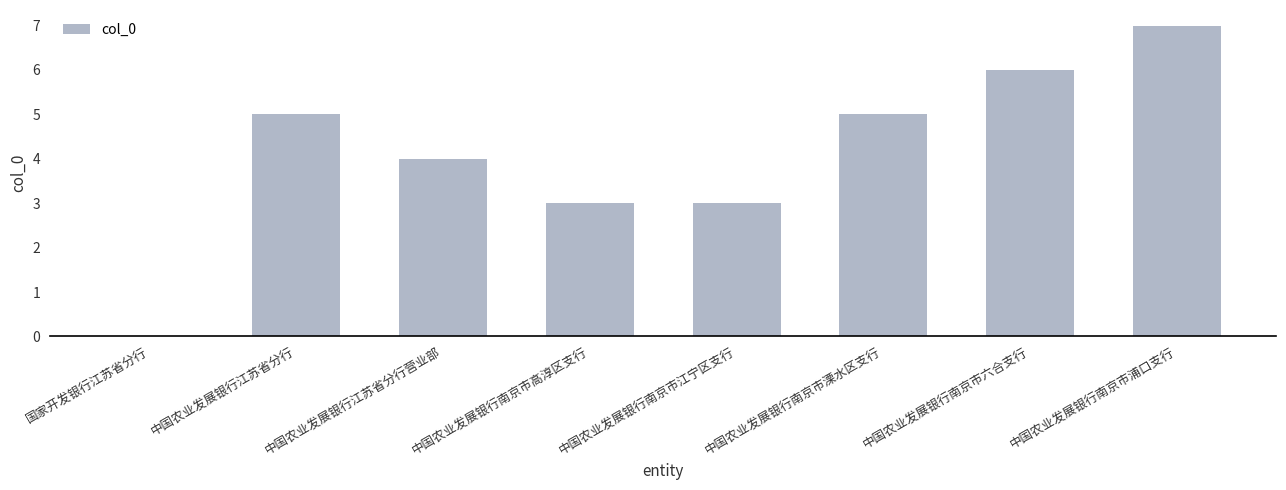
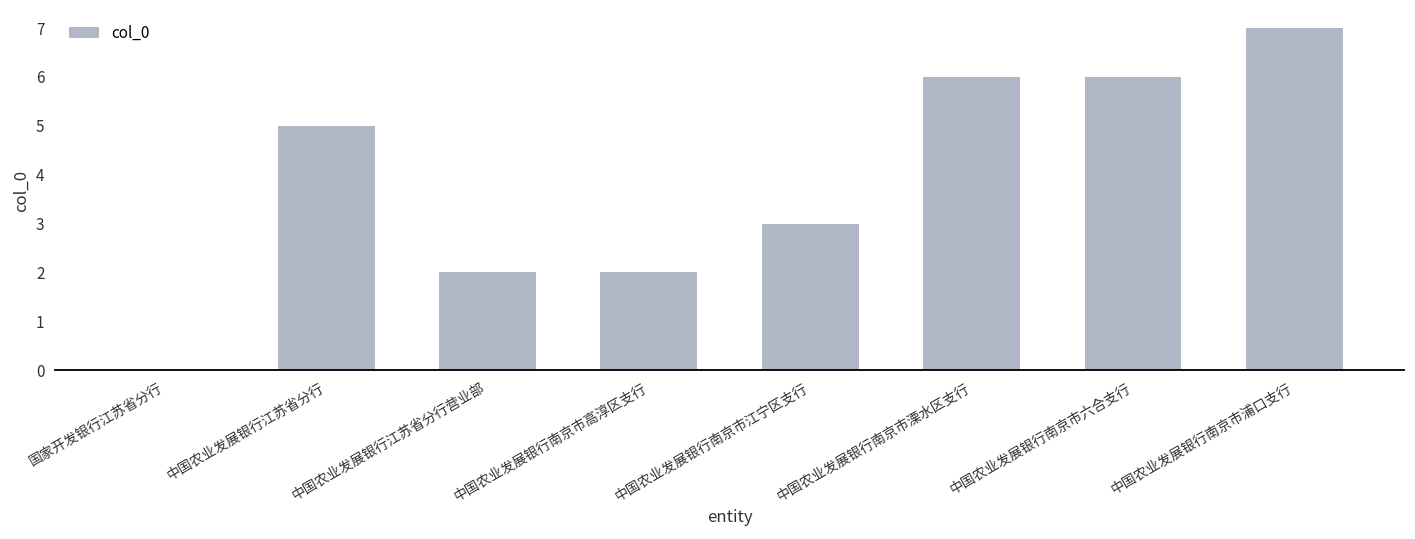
中国农业发展银行江苏省分行营业部: 4 -> 2
中国农业发展银行南京市高淳区支行: 3 -> 2
中国农业发展银行南京市溧水区支行: 5 -> 6
